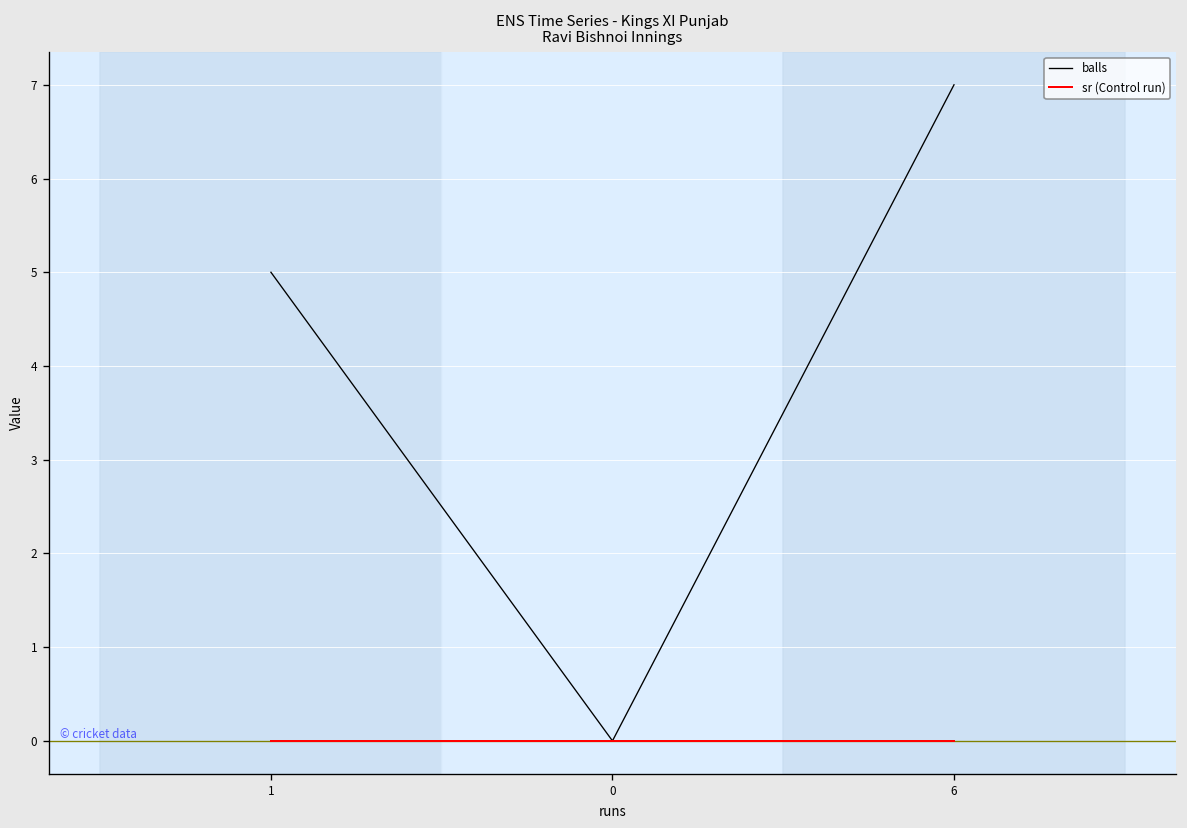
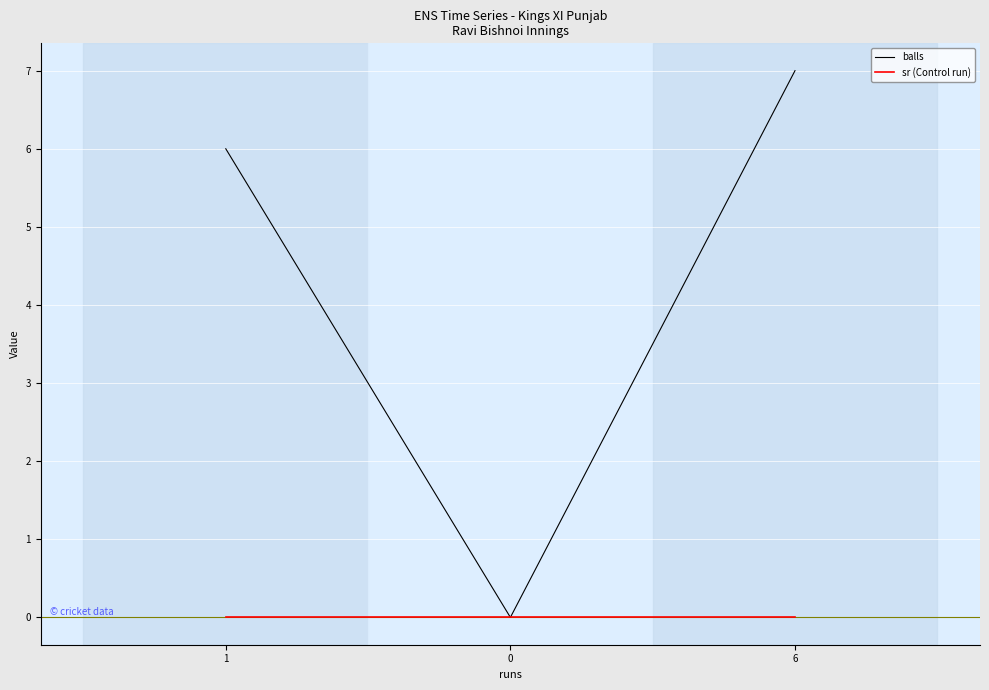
balls, 1: 5 -> 6
